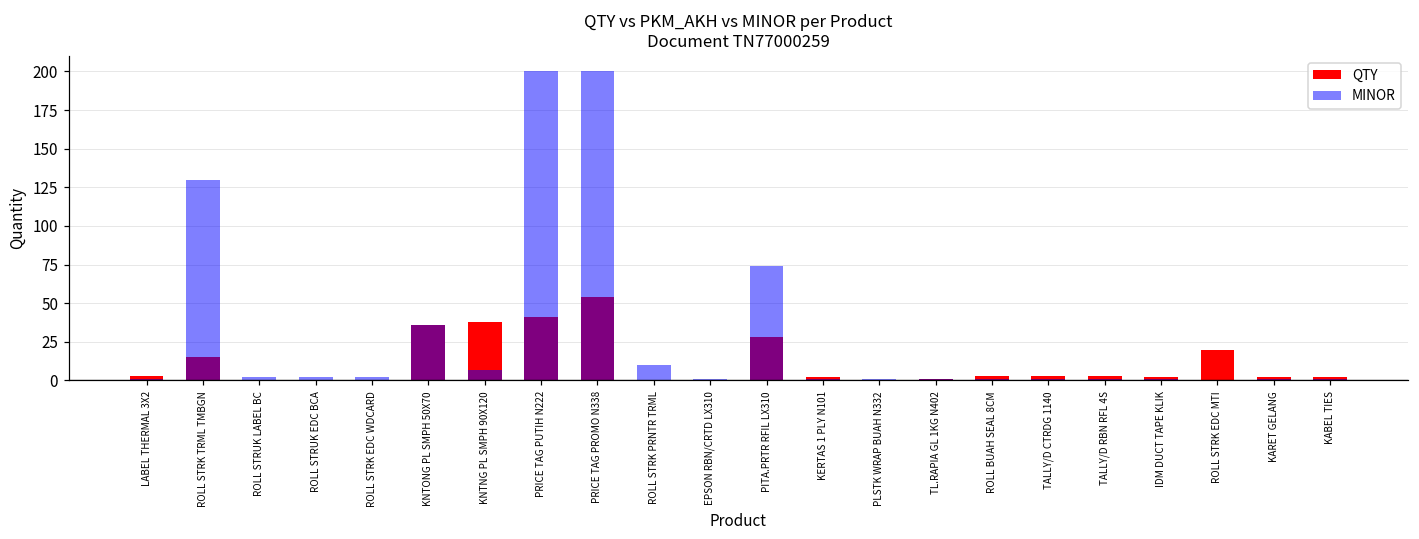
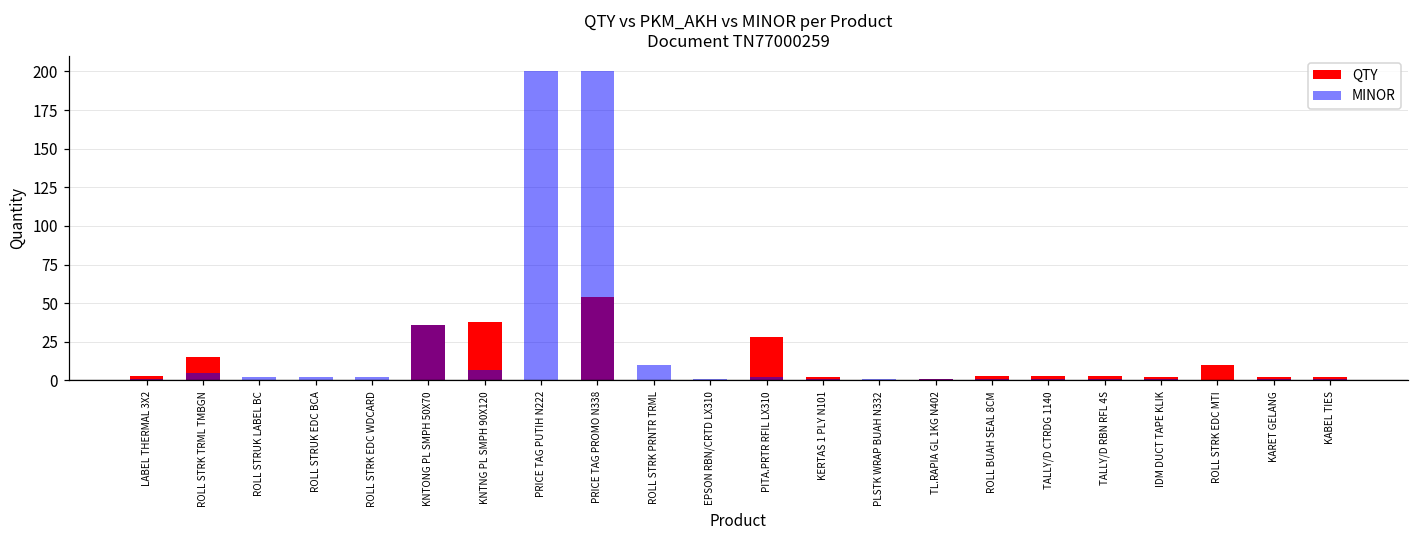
MINOR, ROLL STRK TRML TMBGN: 130 -> 5
QTY, PRICE TAG PUTIH N222: 41 -> 0
MINOR, PITA.PRTR RFIL LX310: 74 -> 2
QTY, ROLL STRK EDC MTI: 20 -> 10
